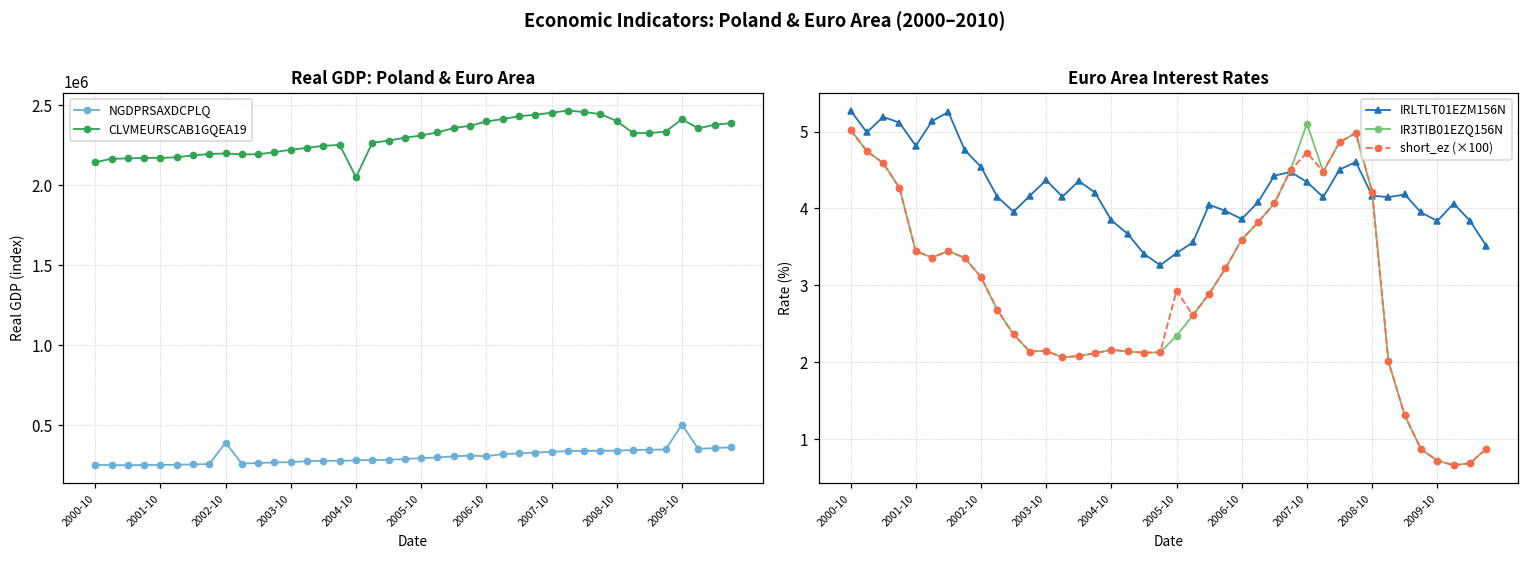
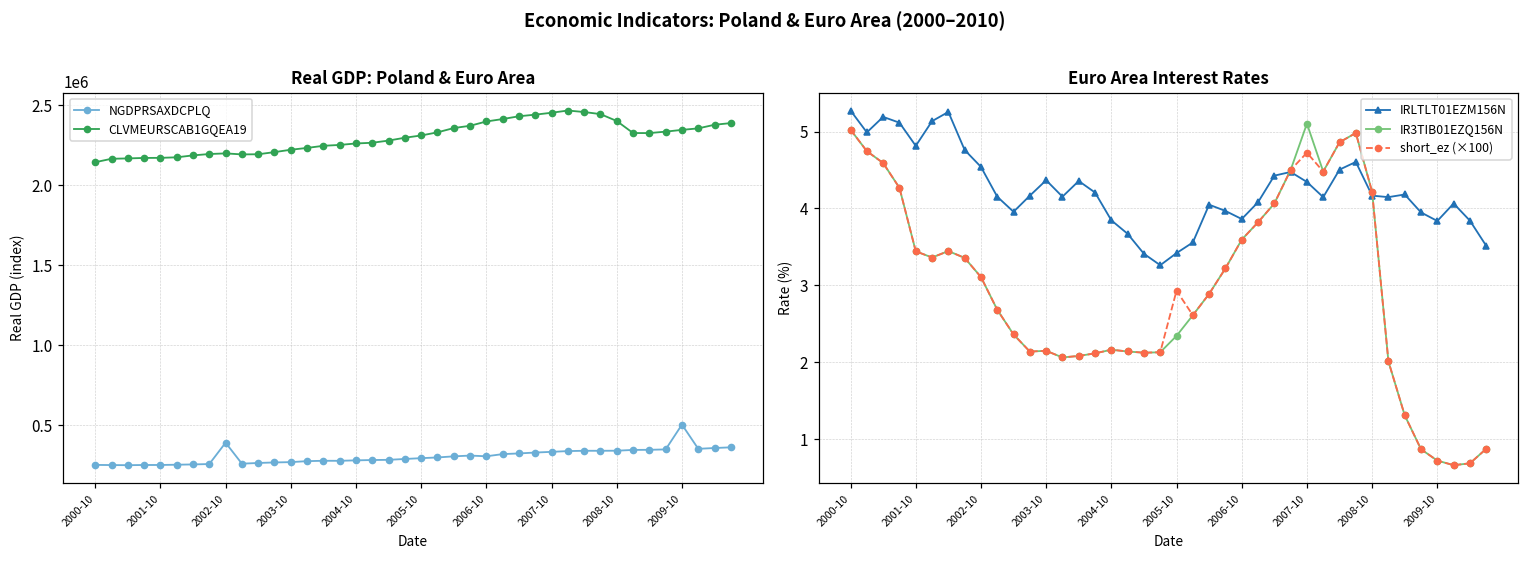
Real GDP: Poland & Euro Area, CLVMEURSCAB1GQEA19, 2004-10: 2050000 -> 2260000
Real GDP: Poland & Euro Area, CLVMEURSCAB1GQEA19, 2009-10: 2410000 -> 2350000
